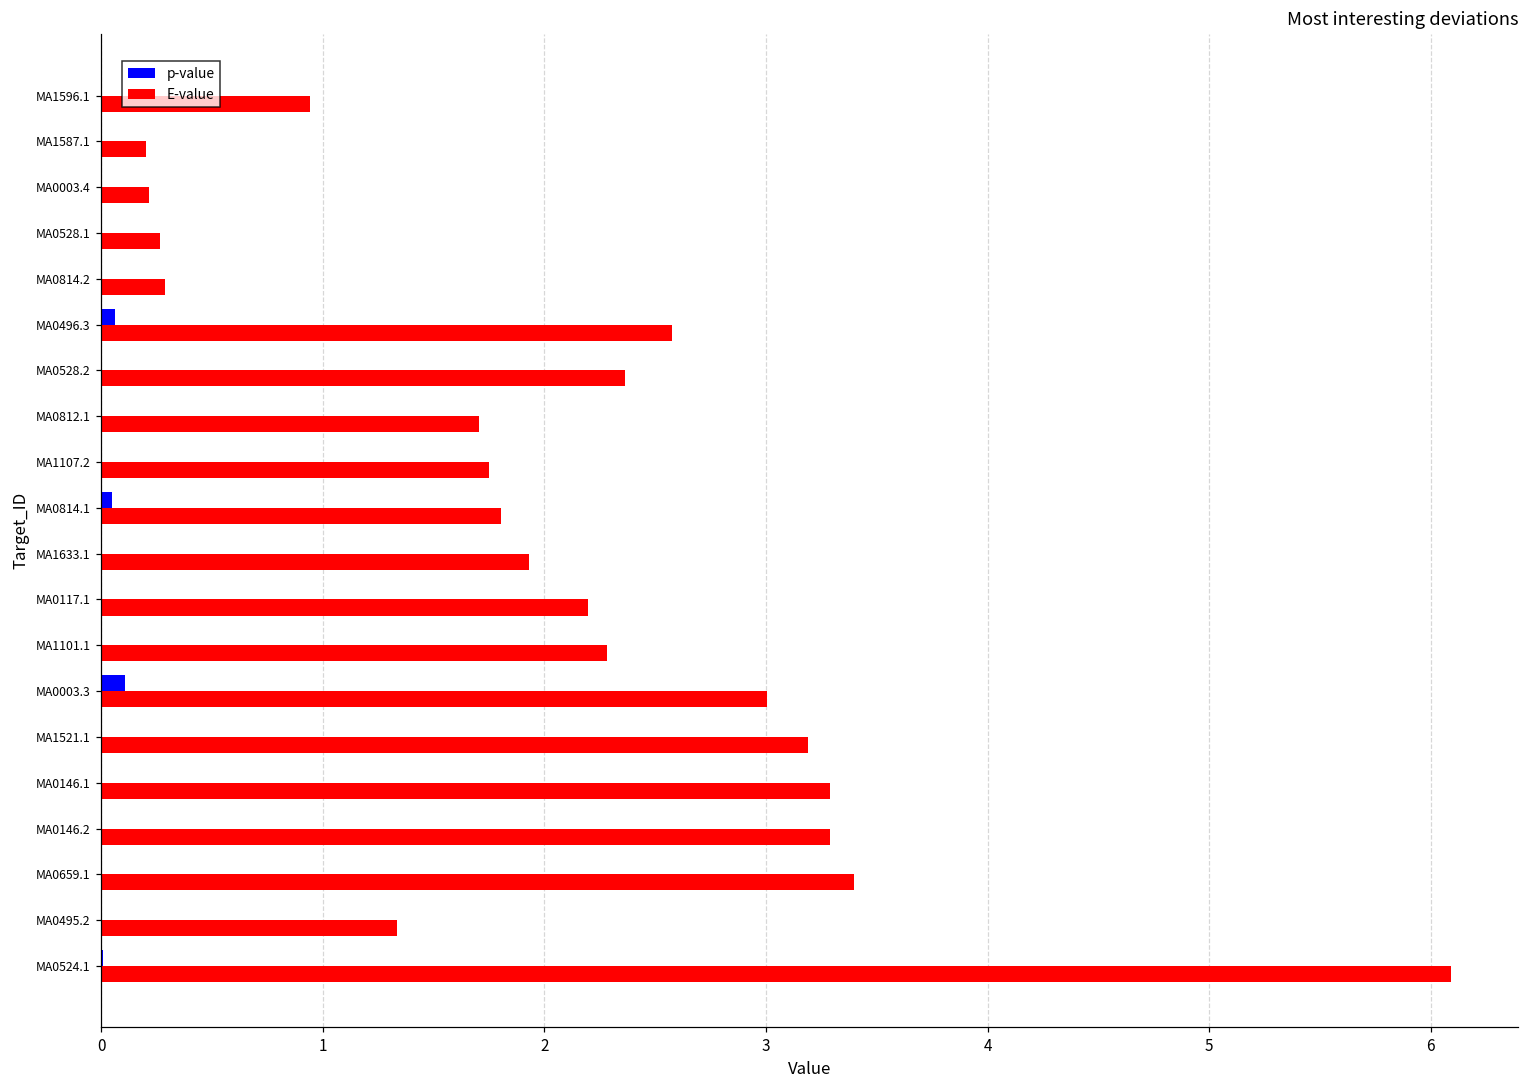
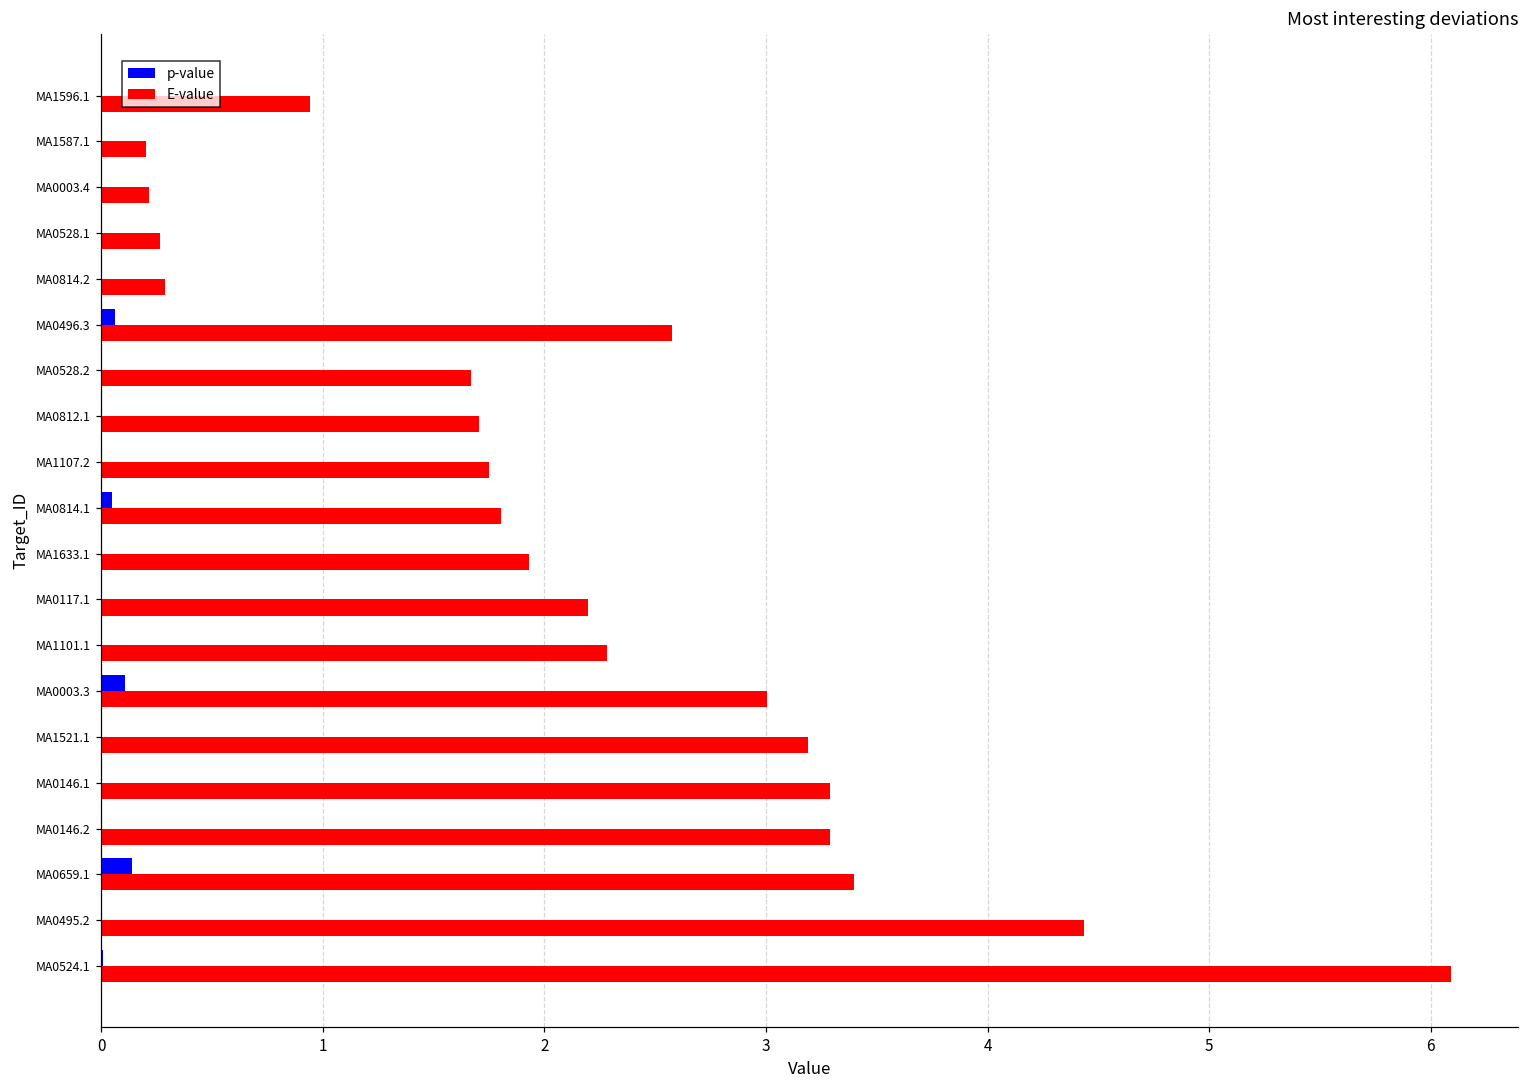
E-value, MA0528.2: 2.36 -> 1.67
p-value, MA0659.1: 0.00 -> 0.14
E-value, MA0495.2: 1.33 -> 4.44
